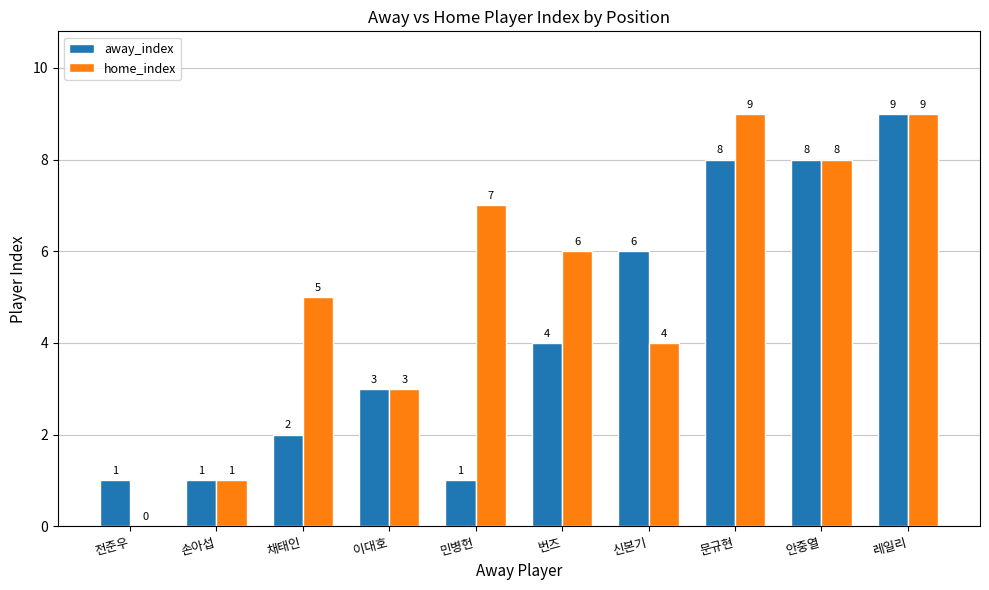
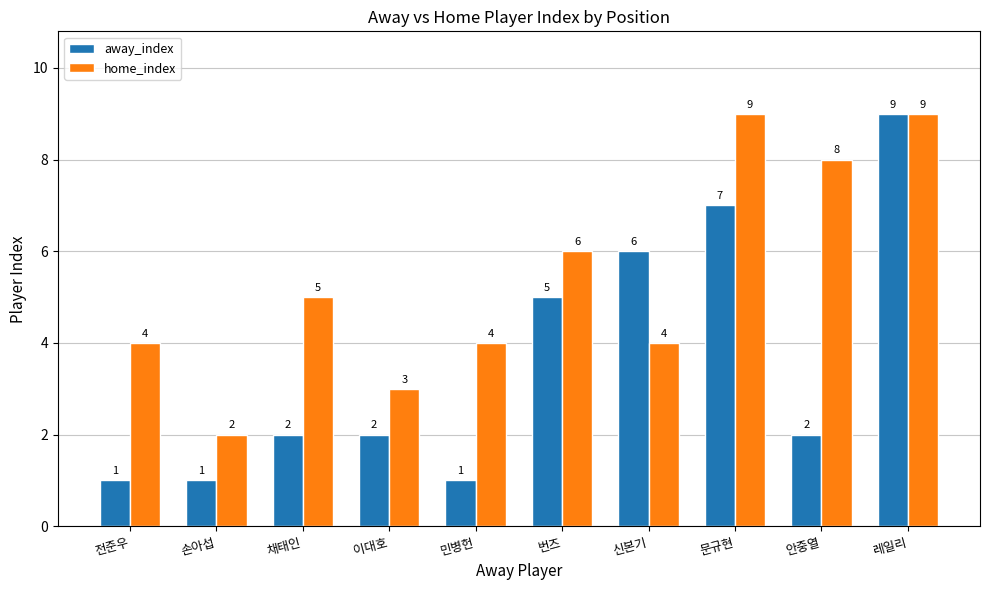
home_index, 전준우: 0 -> 4
home_index, 손아섭: 1 -> 2
away_index, 이대호: 3 -> 2
home_index, 민병헌: 7 -> 4
away_index, 번즈: 4 -> 5
away_index, 문규현: 8 -> 7
away_index, 안중열: 8 -> 2
